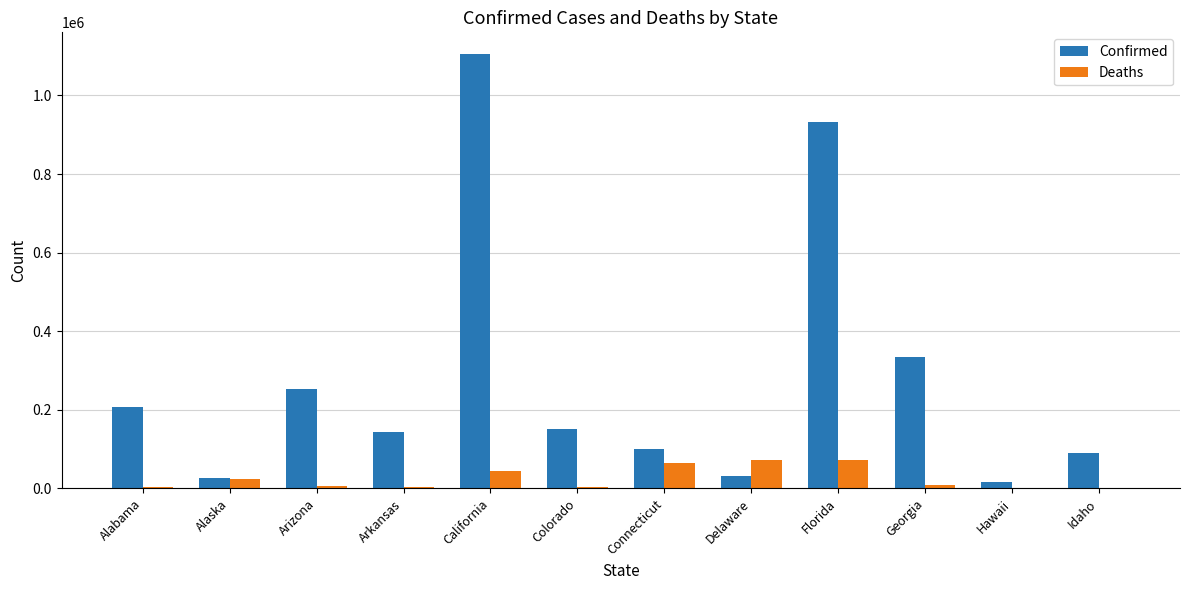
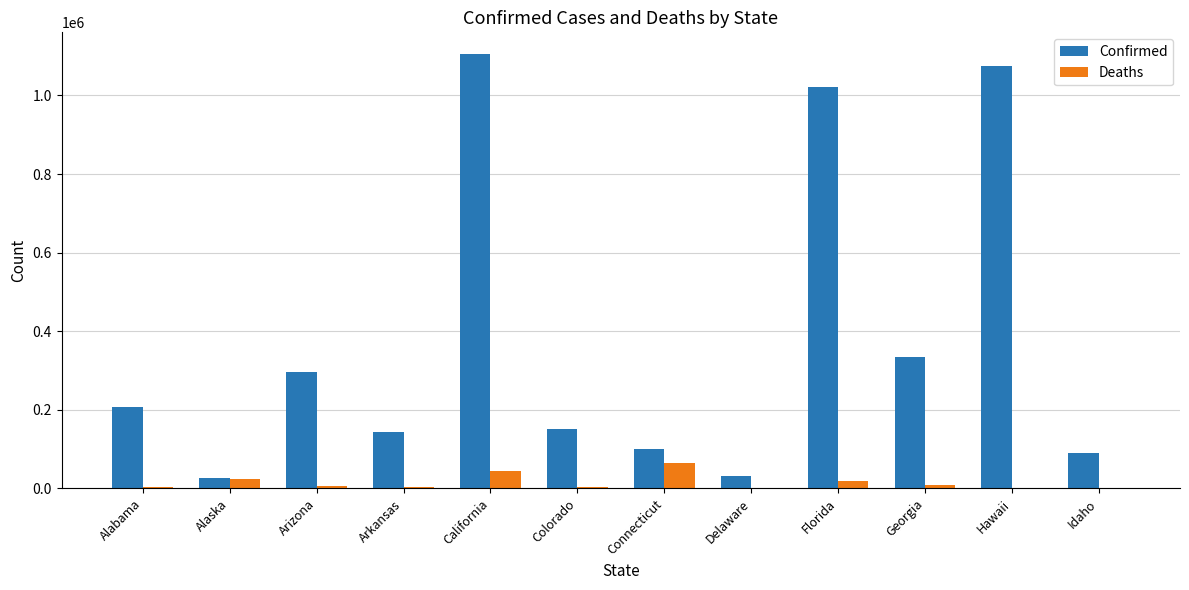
Confirmed, Arizona: 250000 -> 300000
Deaths, Delaware: 70000 -> 0
Confirmed, Florida: 930000 -> 1020000
Deaths, Florida: 70000 -> 20000
Confirmed, Hawaii: 20000 -> 1080000
